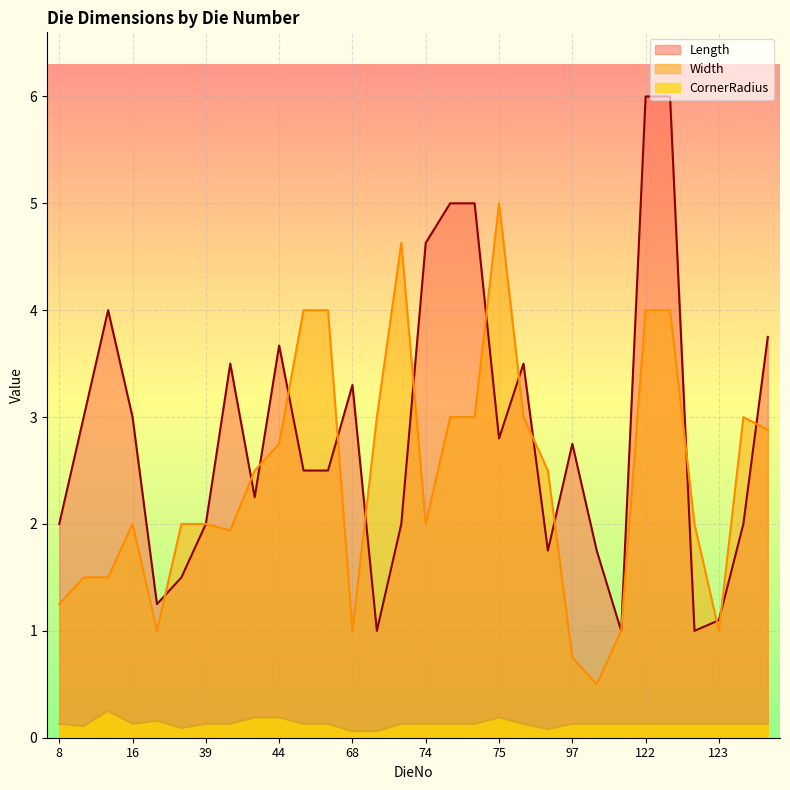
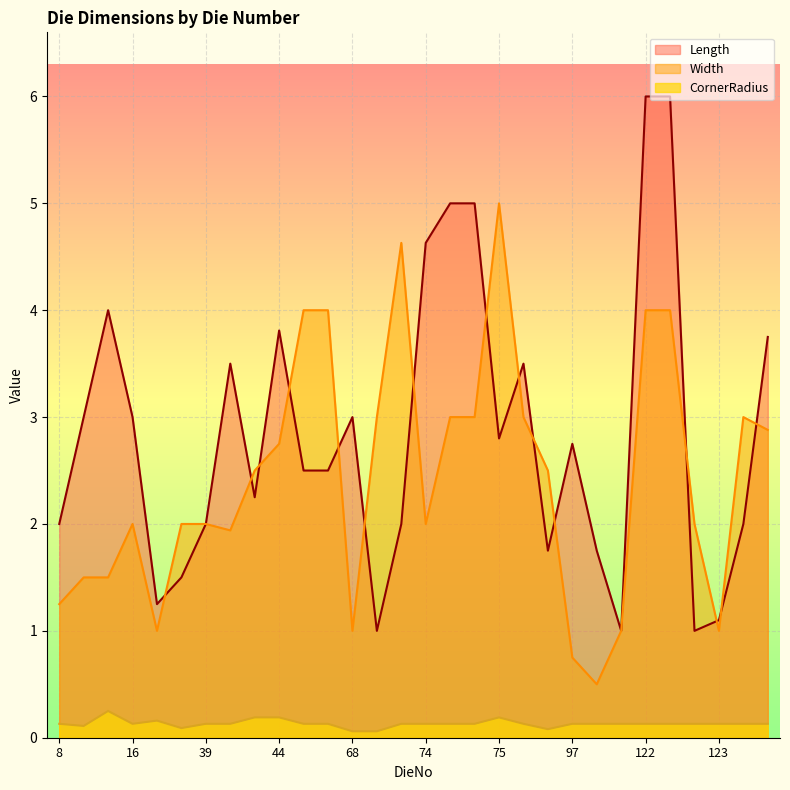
Length, 44: 3.67 -> 3.81
Length, 68: 3.3 -> 3.0
